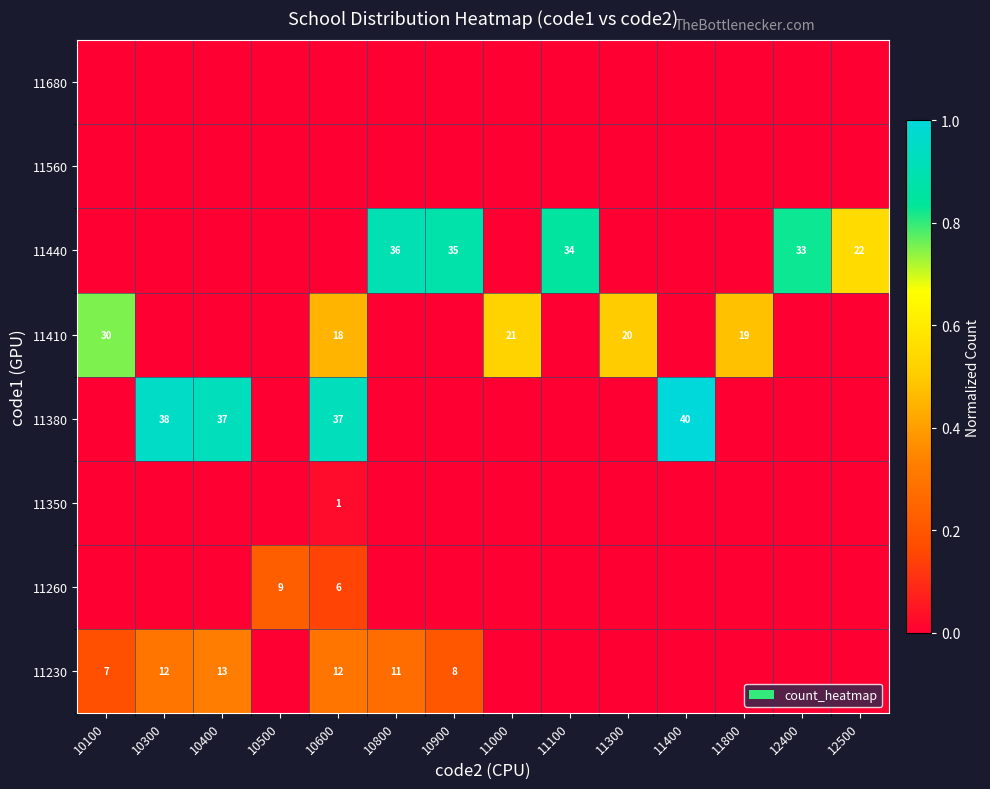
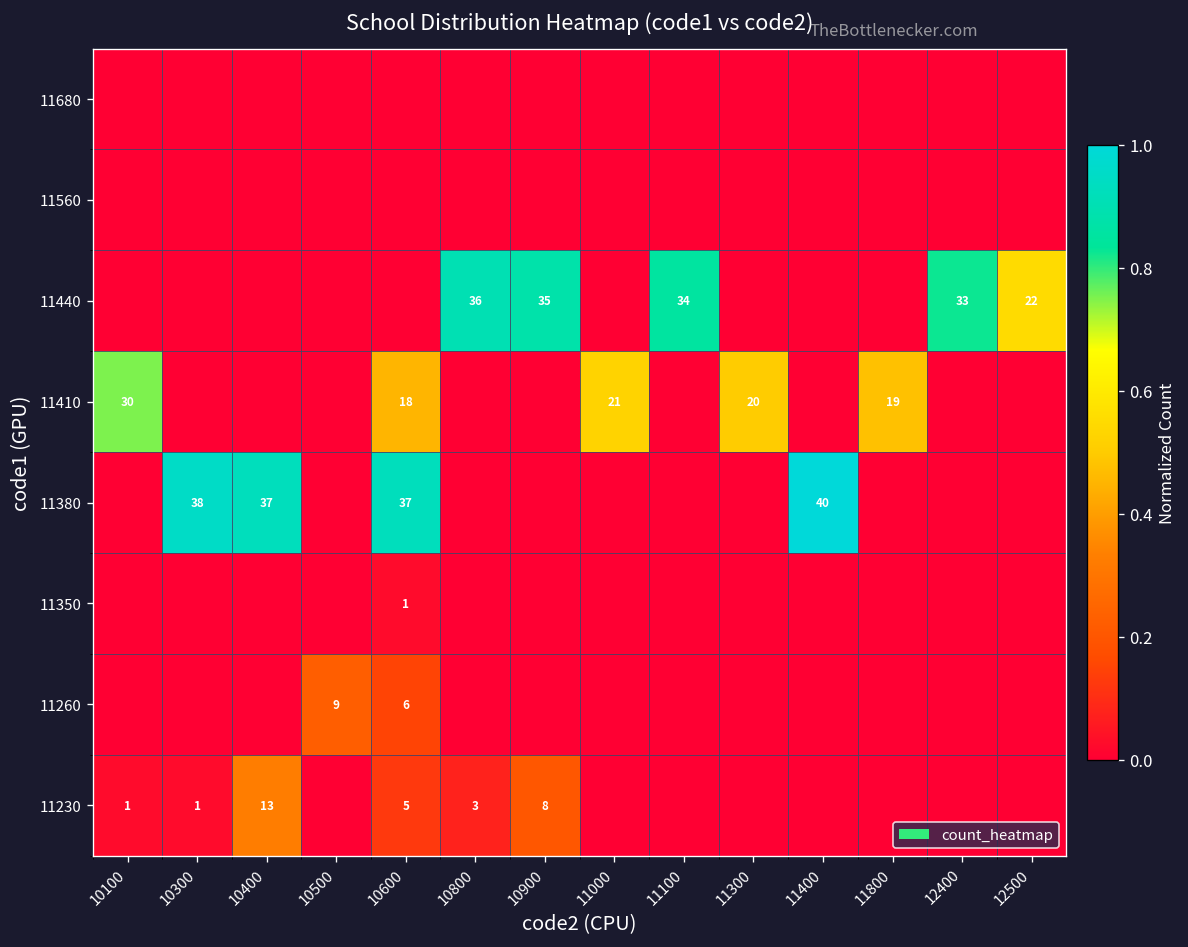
11230, 10100: 7 -> 1
11230, 10300: 12 -> 1
11230, 10600: 12 -> 5
11230, 10800: 11 -> 3
